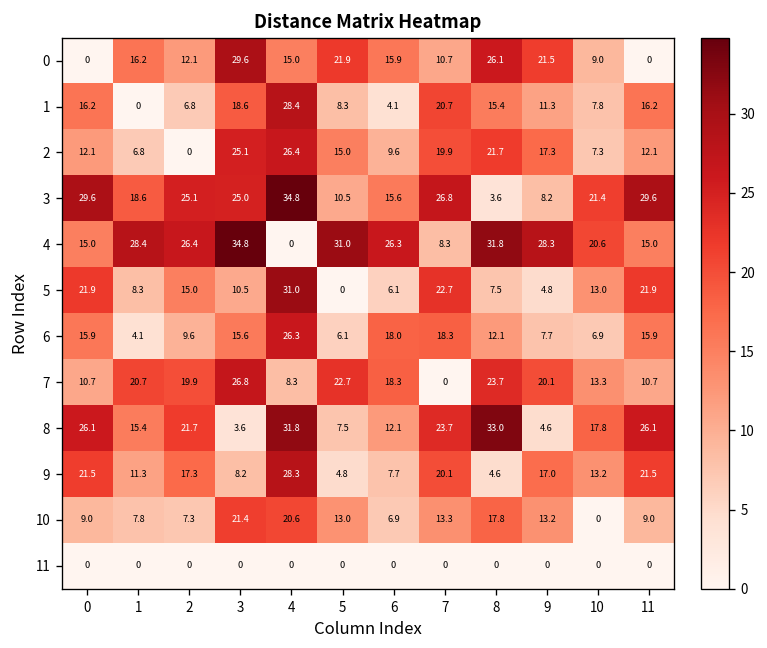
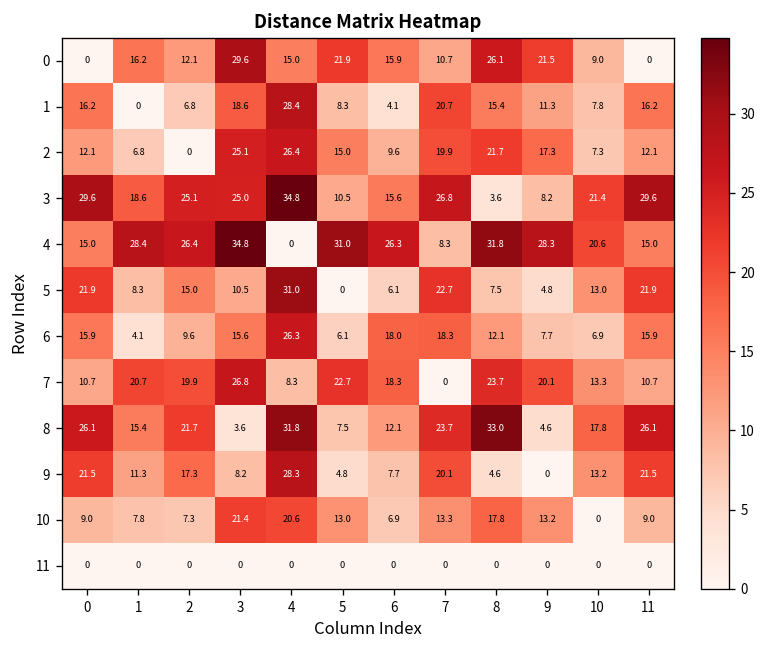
9, 9: 17.0 -> 0
